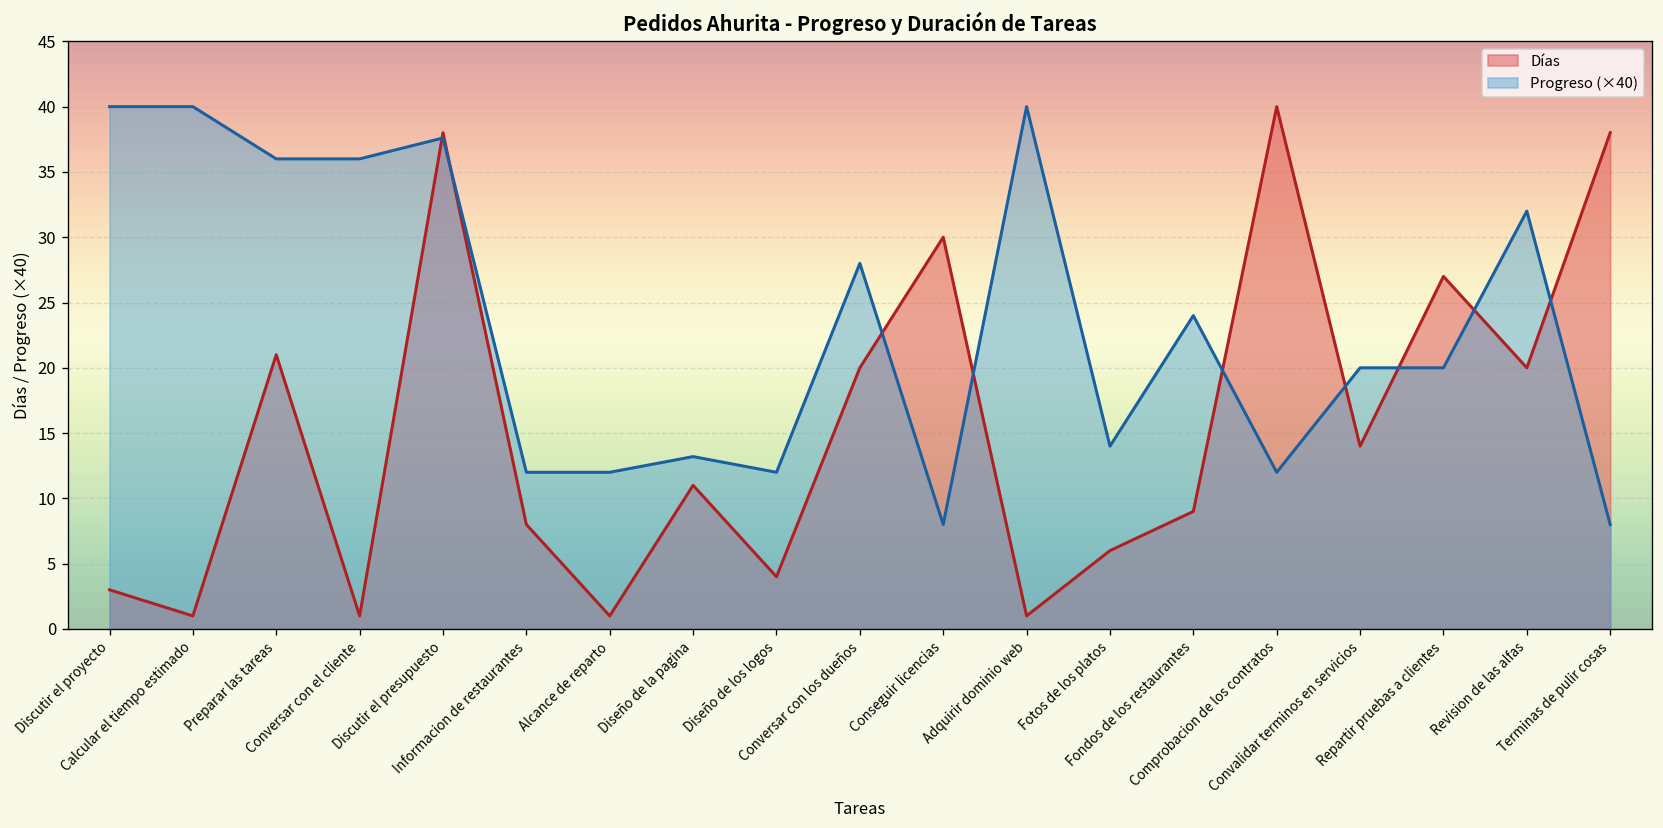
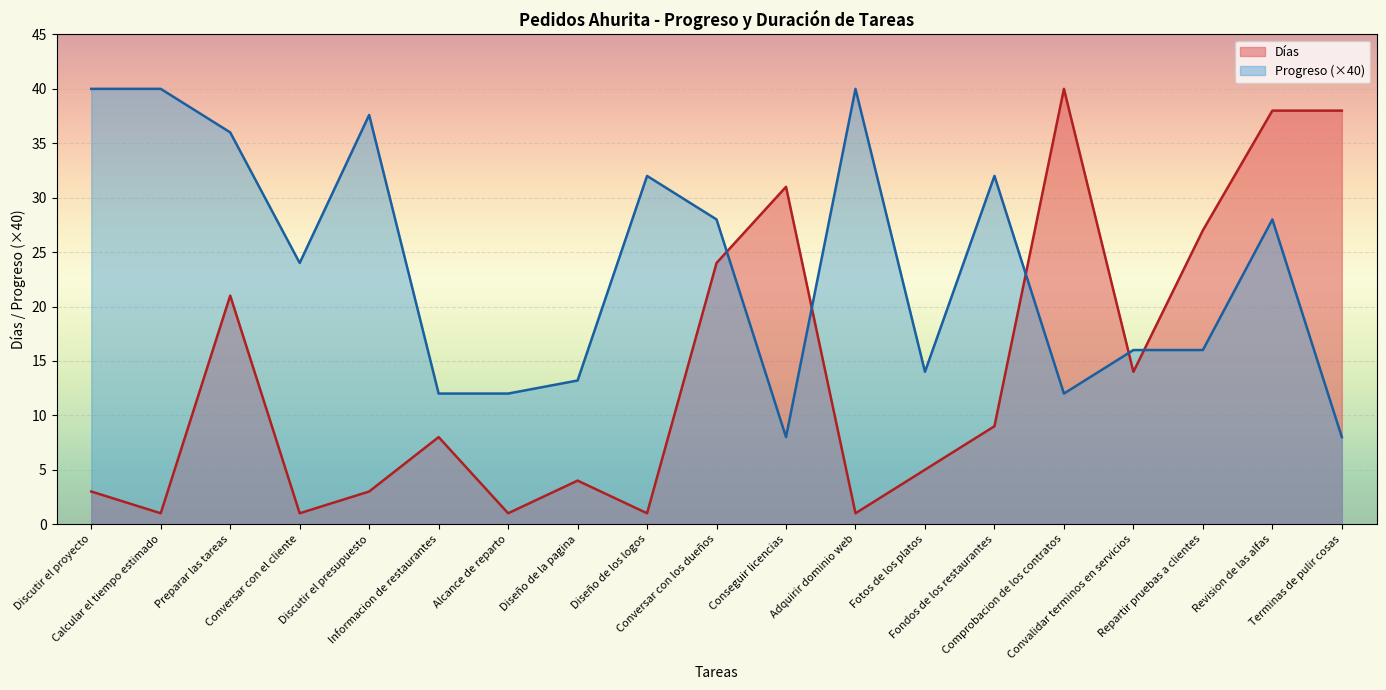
Progreso (×40), Conversar con el cliente: 36.0 -> 24.0
Días, Discutir el presupuesto: 38 -> 3
Días, Diseño de la pagina: 11 -> 4
Días, Diseño de los logos: 4 -> 1
Progreso (×40), Diseño de los logos: 12.0 -> 32.0
Días, Conversar con los dueños: 20 -> 24
Días, Conseguir licencias: 30 -> 31
Días, Fotos de los platos: 6 -> 5
Progreso (×40), Fondos de los restaurantes: 24.0 -> 32.0
Progreso (×40), Convalidar terminos en servicios: 20.0 -> 16.0
Progreso (×40), Repartir pruebas a clientes: 20.0 -> 16.0
Días, Revision de las alfas: 20 -> 38
Progreso (×40), Revision de las alfas: 32.0 -> 28.0
